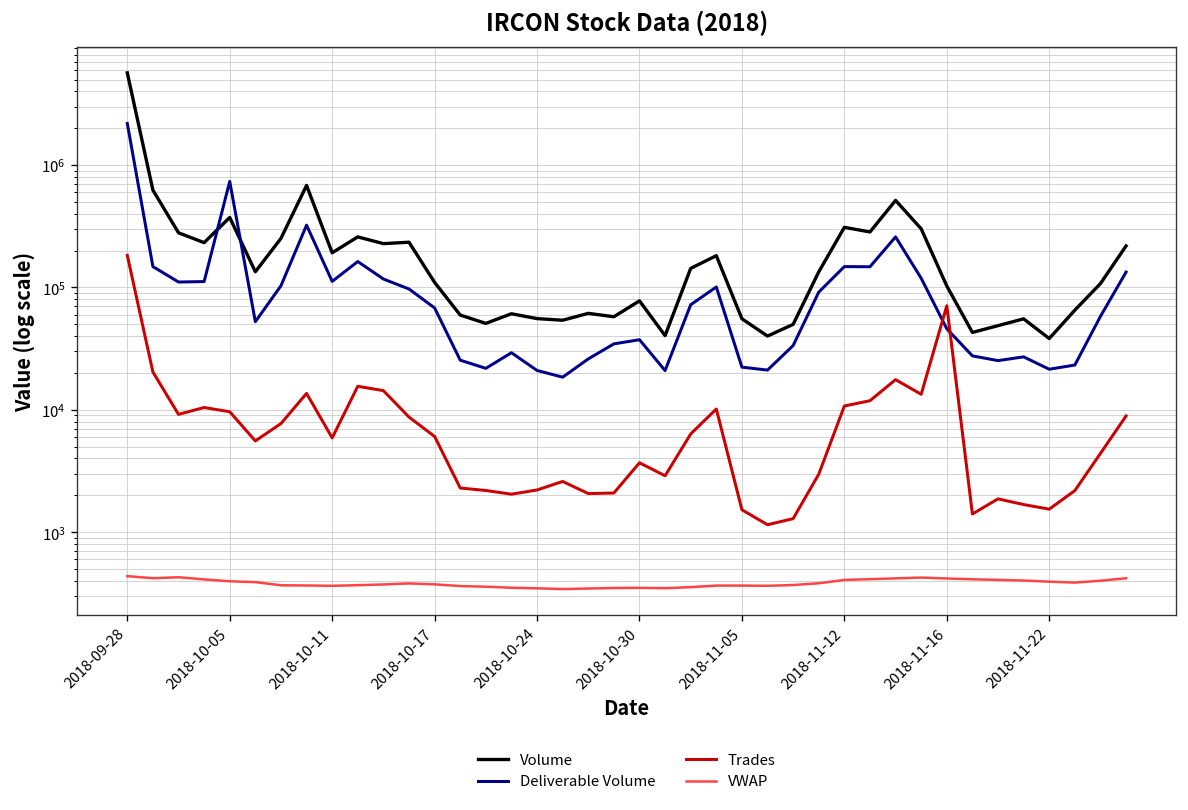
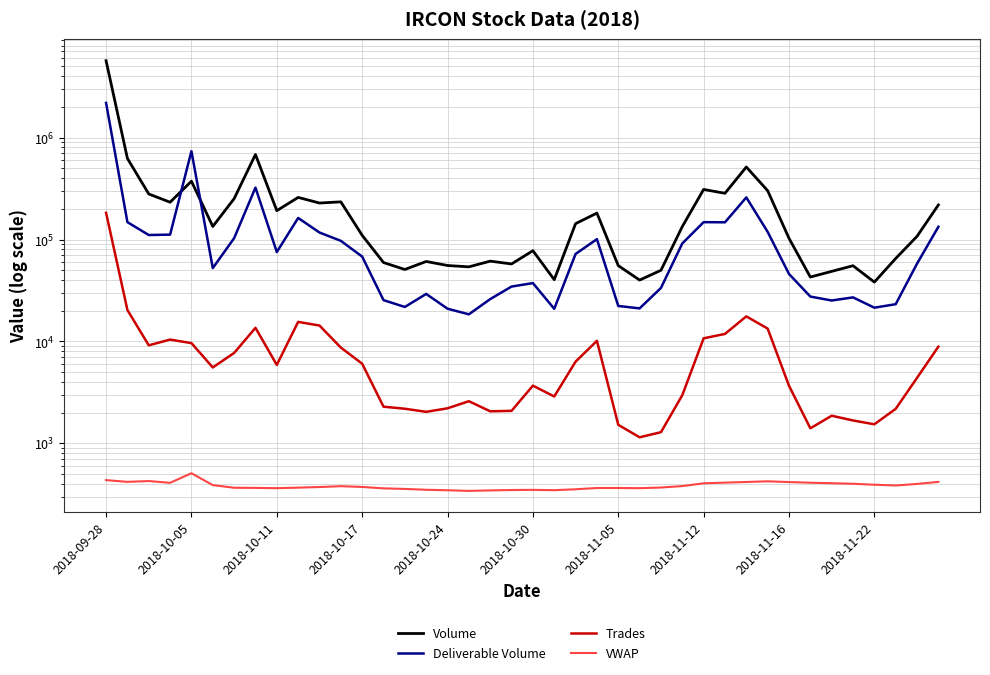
VWAP, 2018-10-05: 400 -> 500
Deliverable Volume, 2018-10-11: 110000 -> 80000
Trades, 2018-11-16: 70000 -> 3700
